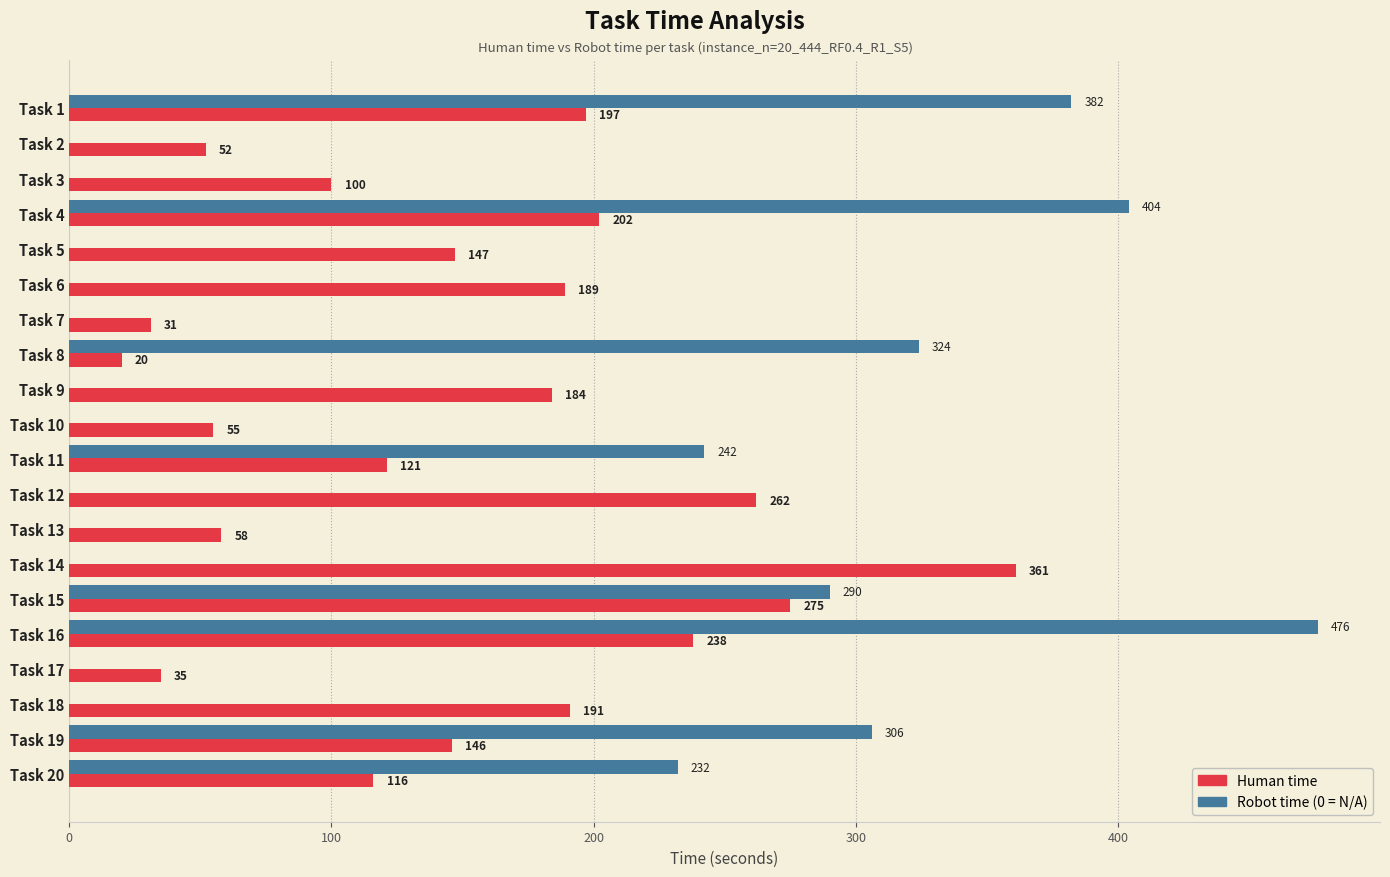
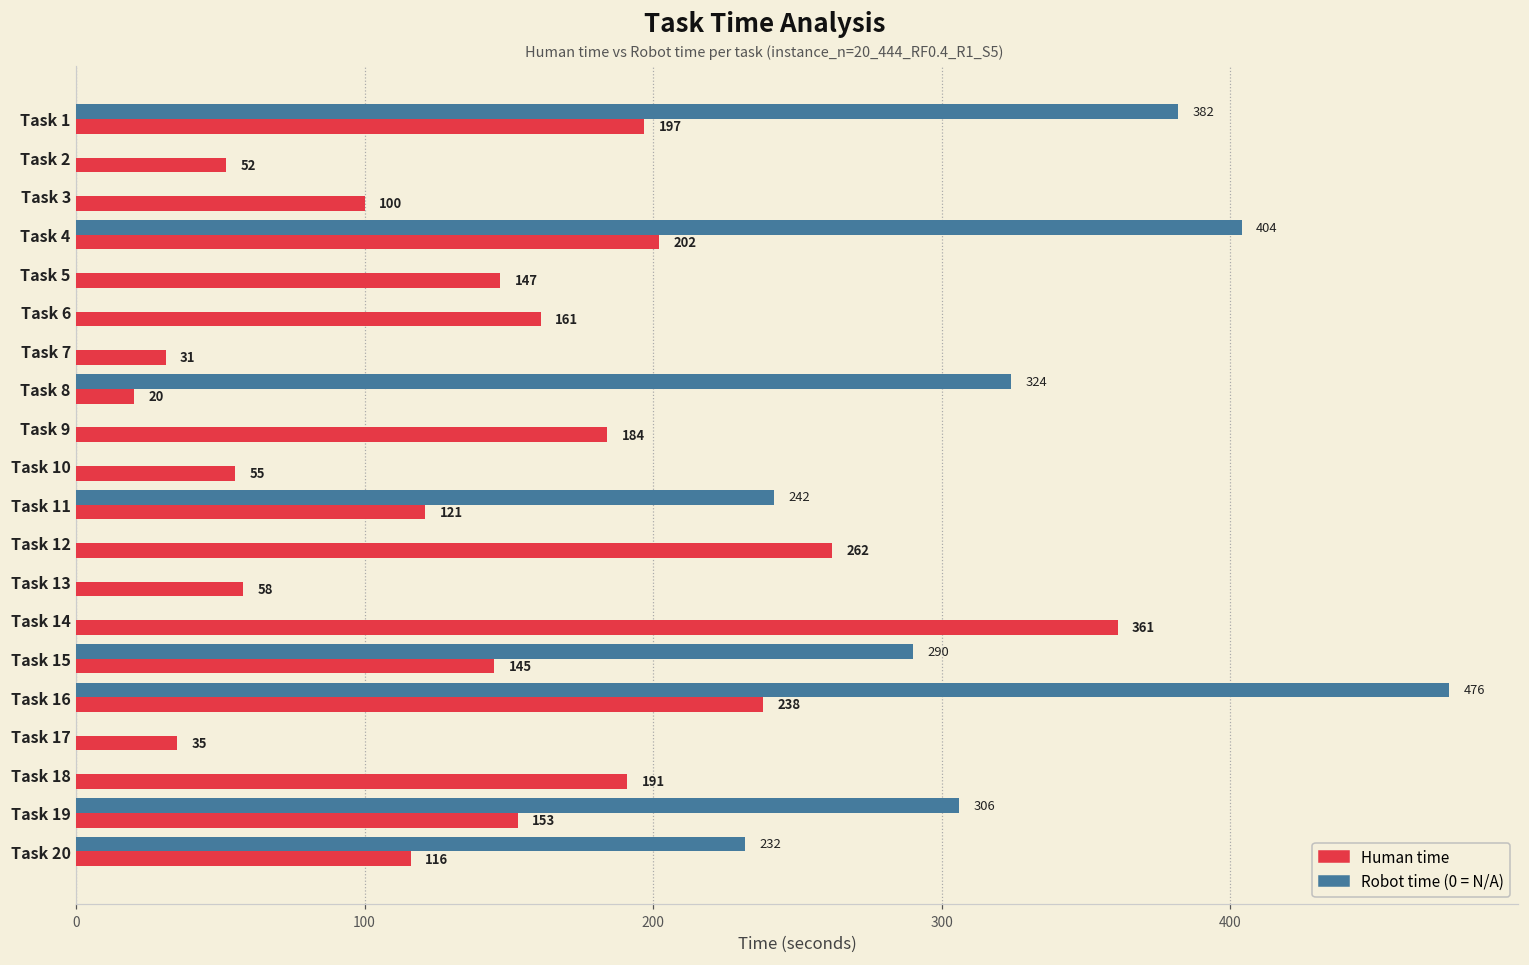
Human time, Task 6: 189 -> 161
Human time, Task 15: 275 -> 145
Human time, Task 19: 146 -> 153
